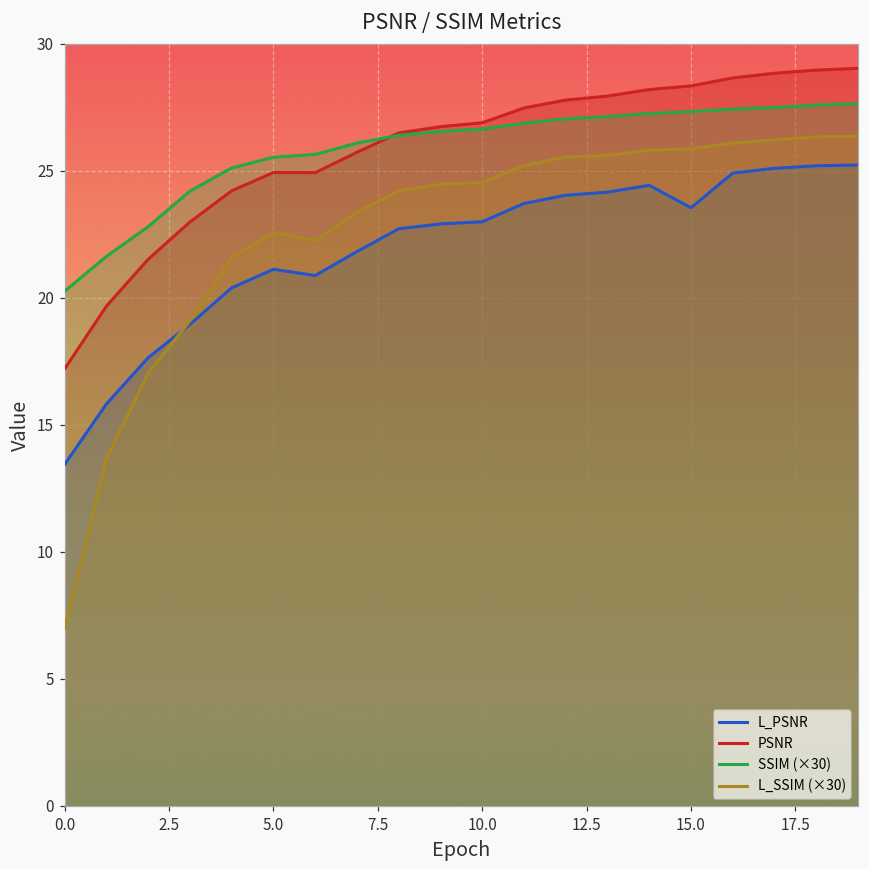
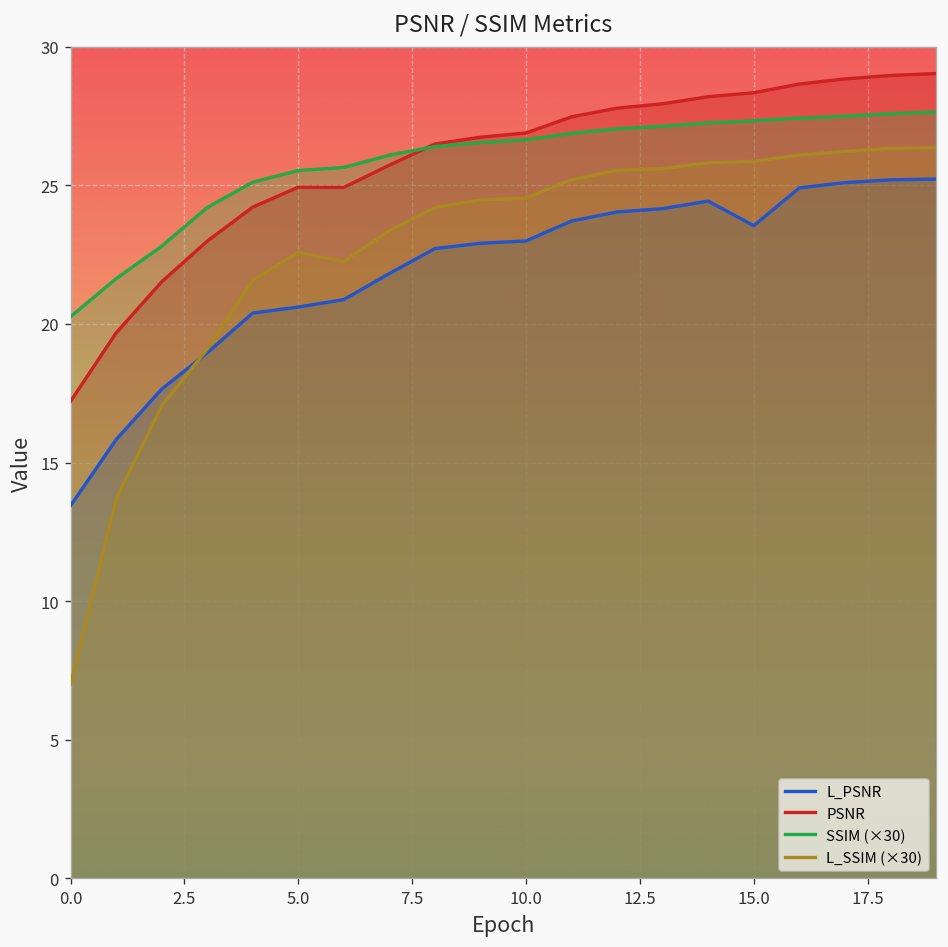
L_PSNR, 5.0: 21.1 -> 20.6
